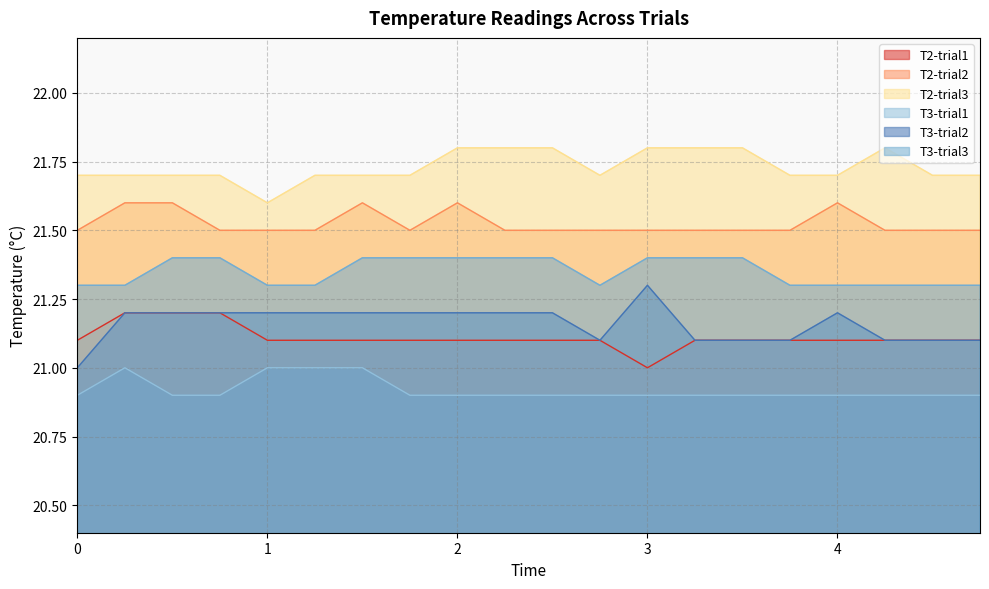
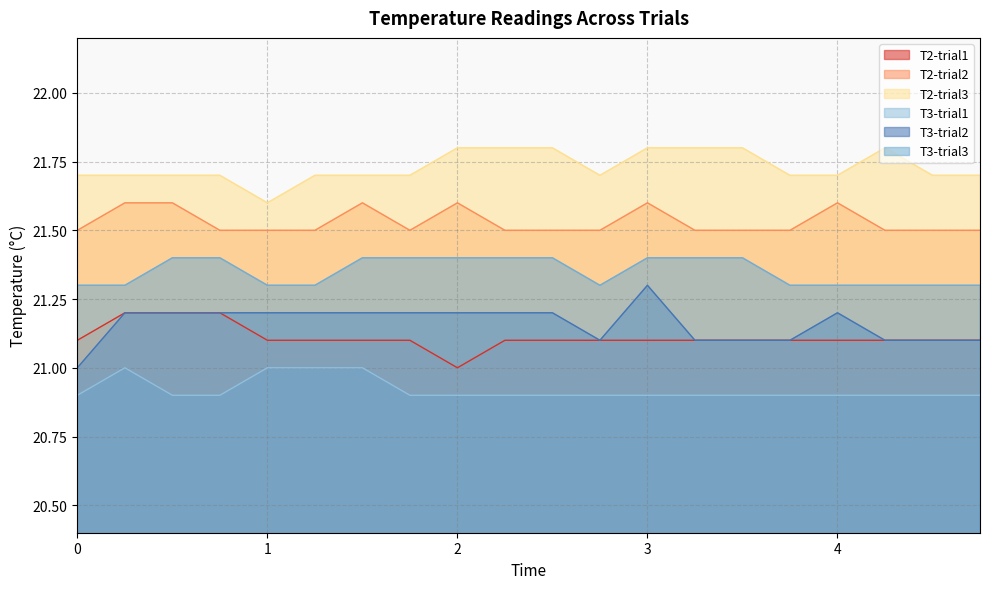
T2-trial1, 2: 21.1 -> 21.0
T2-trial1, 3: 21.0 -> 21.1
T2-trial2, 3: 21.5 -> 21.6
